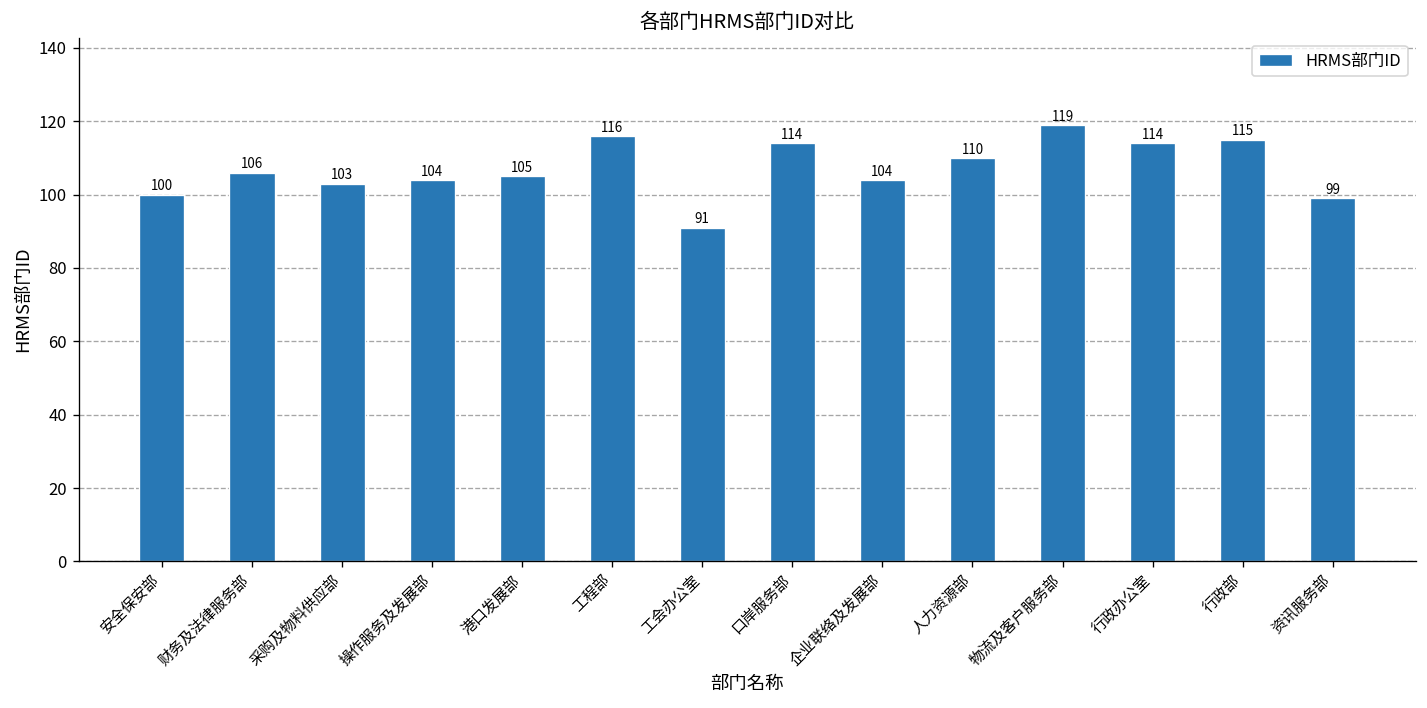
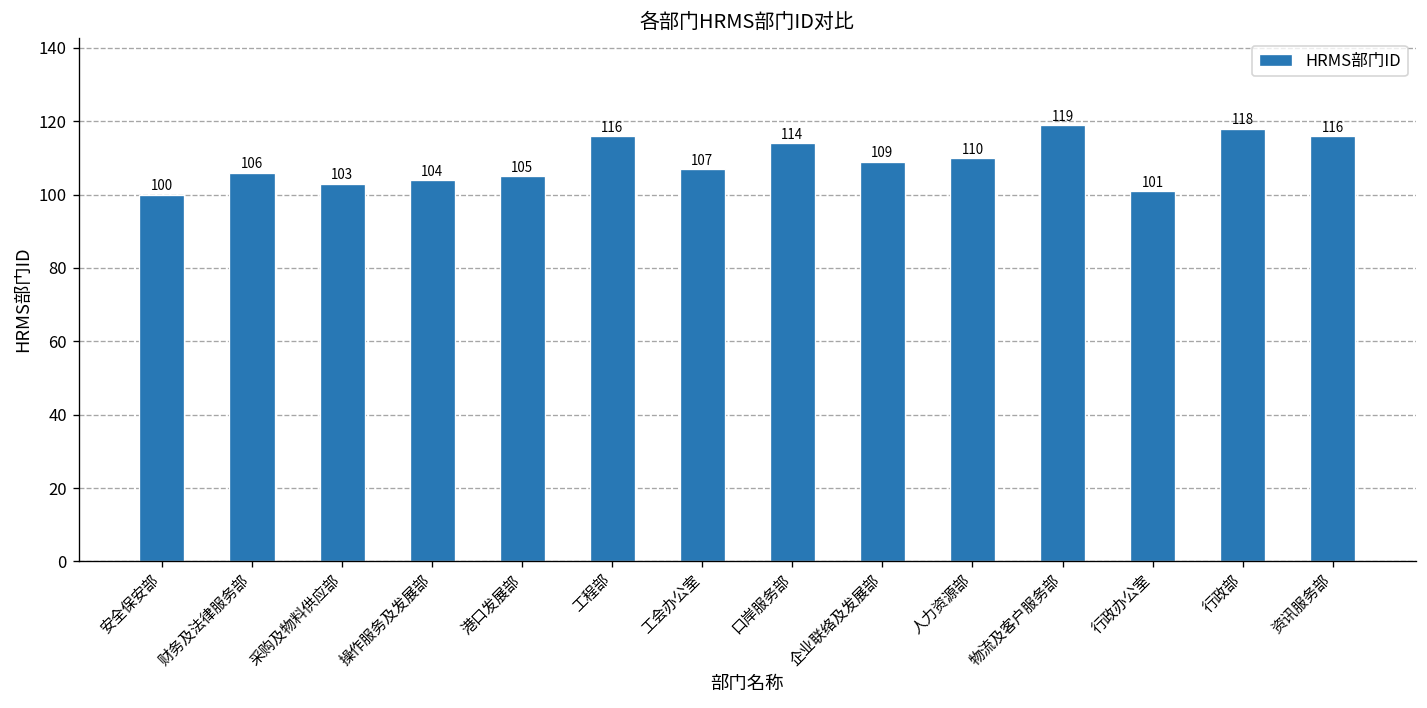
工会办公室: 91 -> 107
企业联络及发展部: 104 -> 109
行政办公室: 114 -> 101
行政部: 115 -> 118
资讯服务部: 99 -> 116
